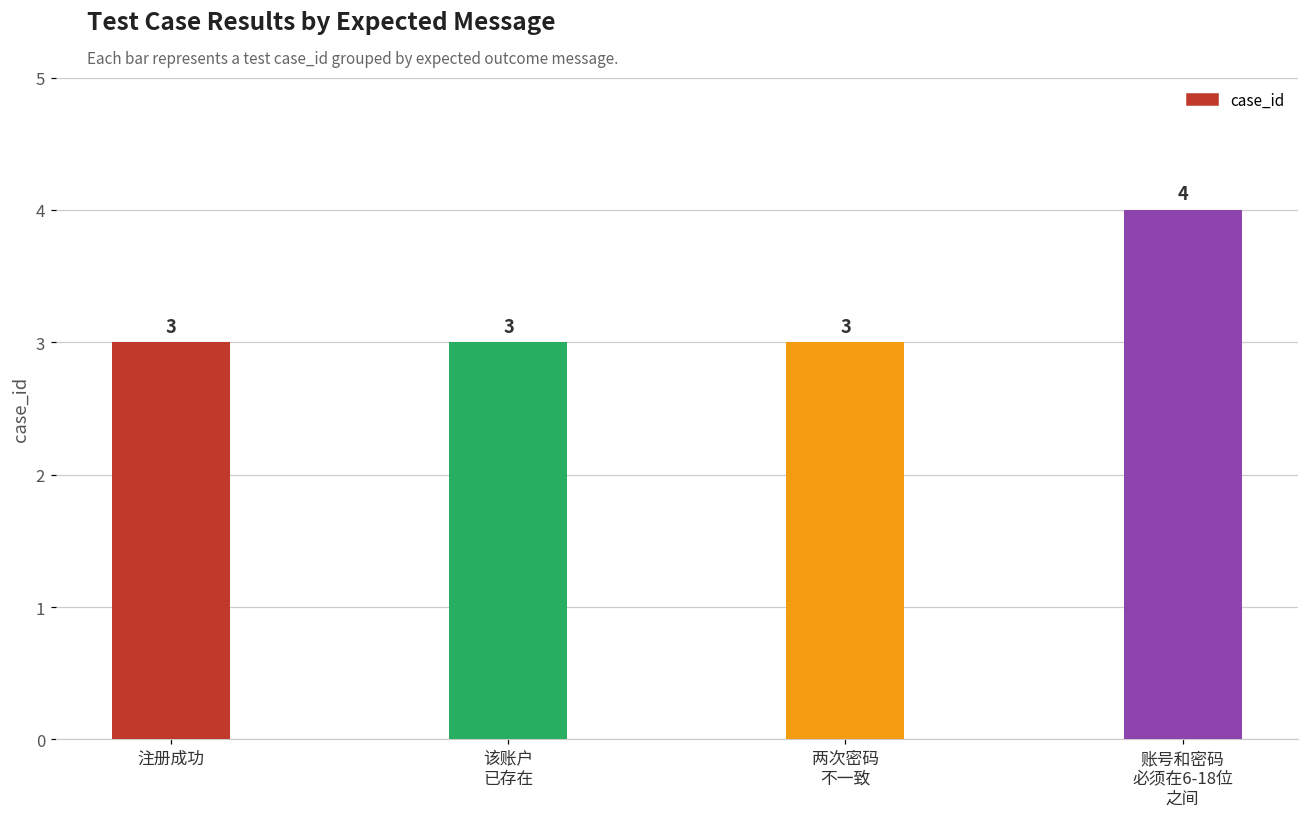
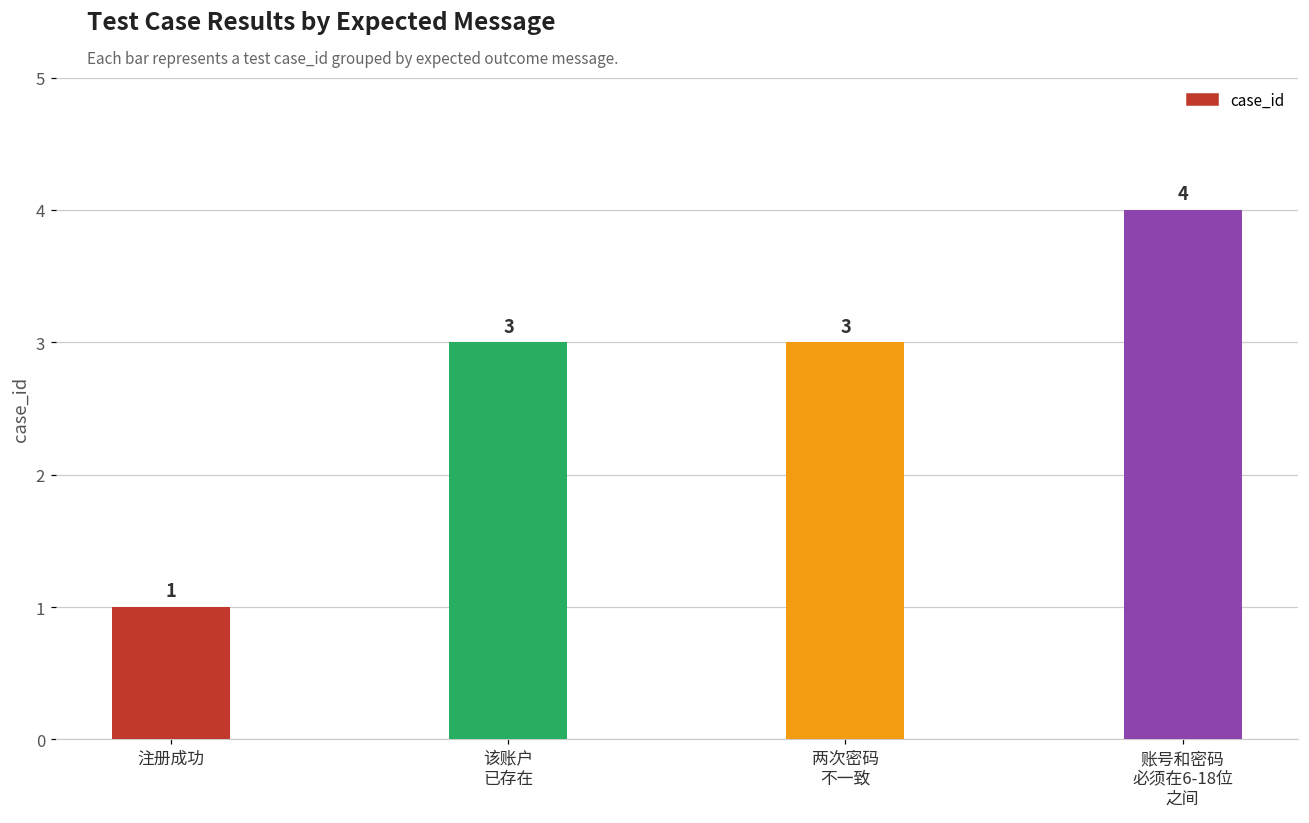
注册成功: 3 -> 1
